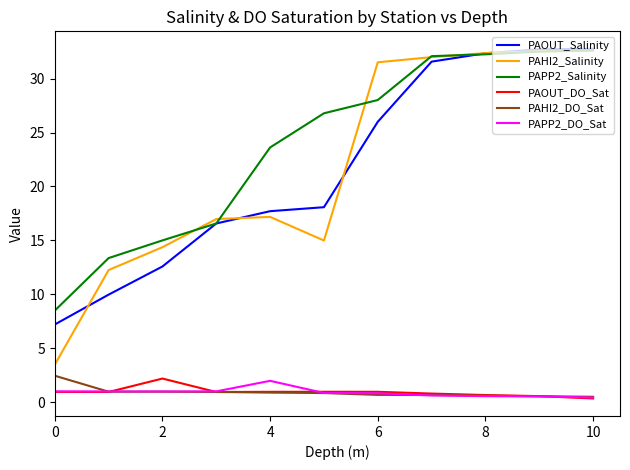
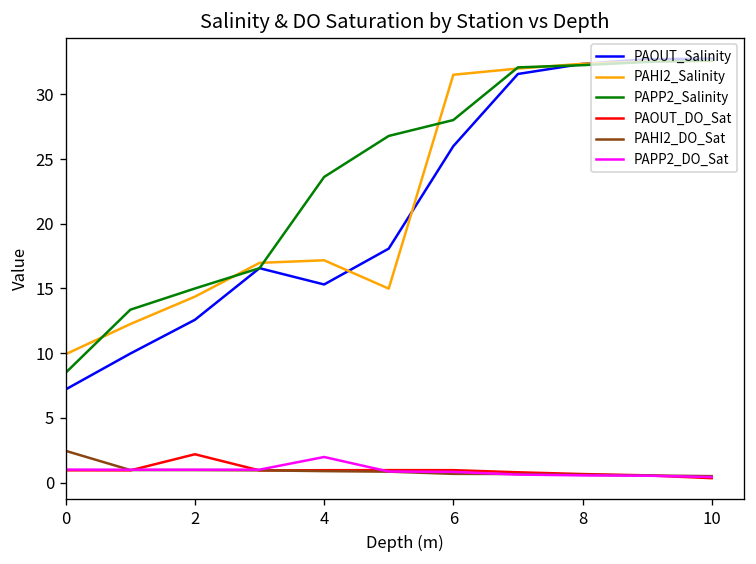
PAHI2_Salinity, 0: 3.5 -> 9.9
PAOUT_Salinity, 4: 17.7 -> 15.3
